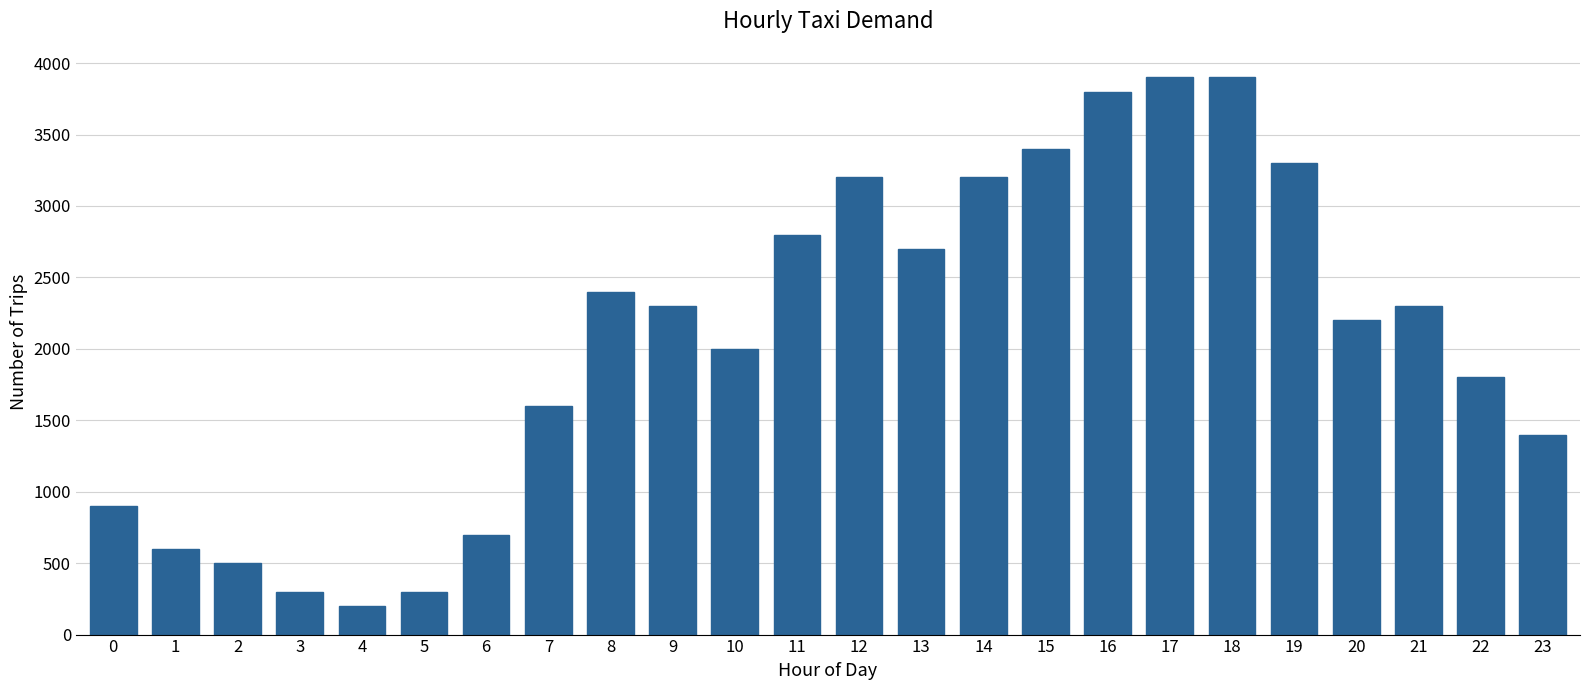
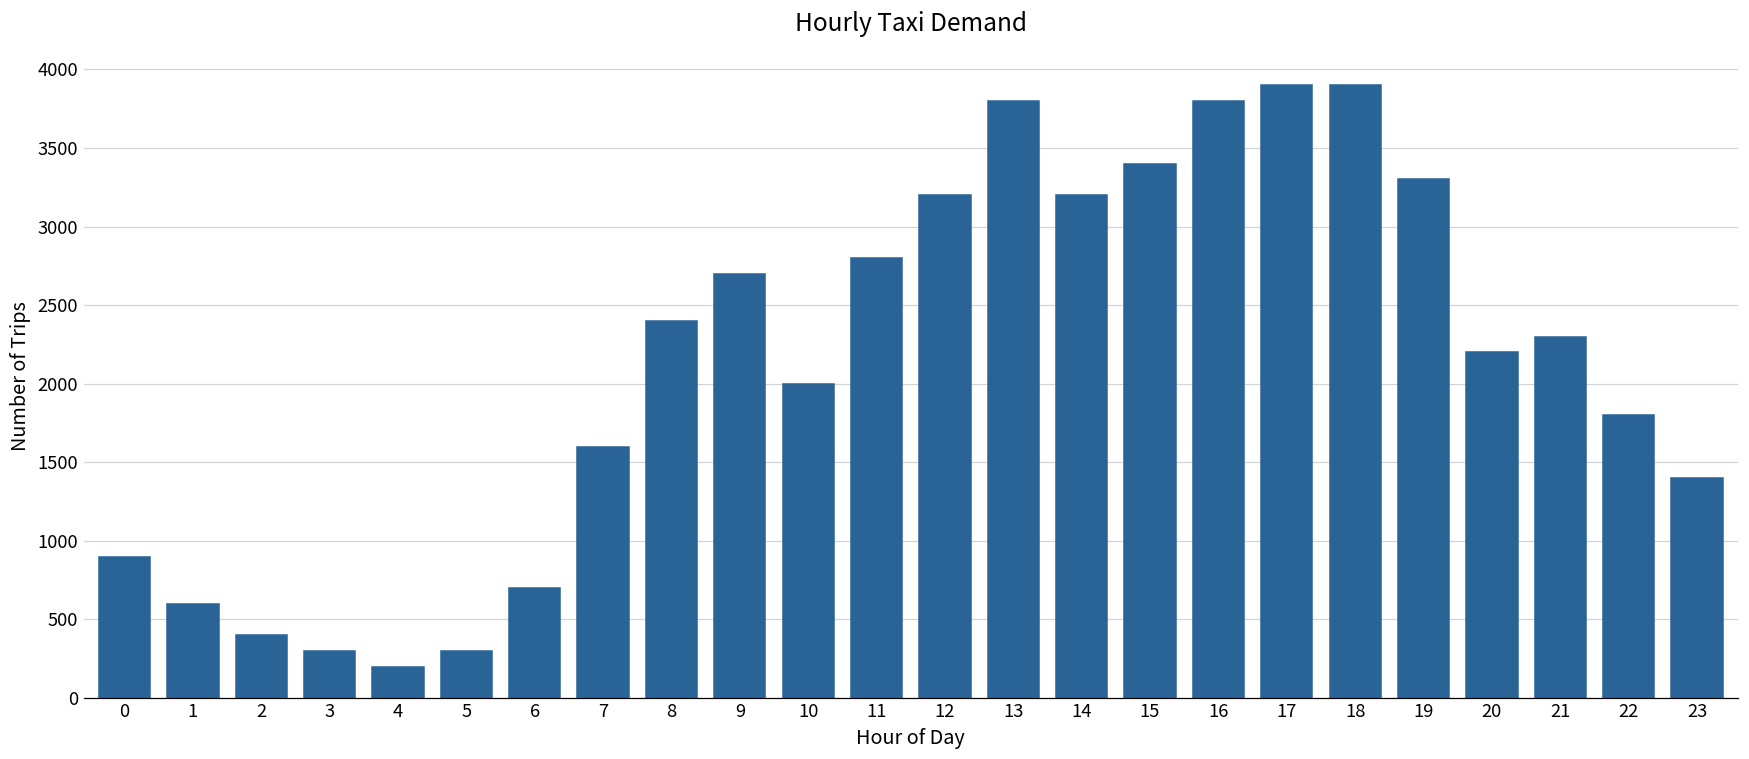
2: 500 -> 400
9: 2300 -> 2700
13: 2700 -> 3800
